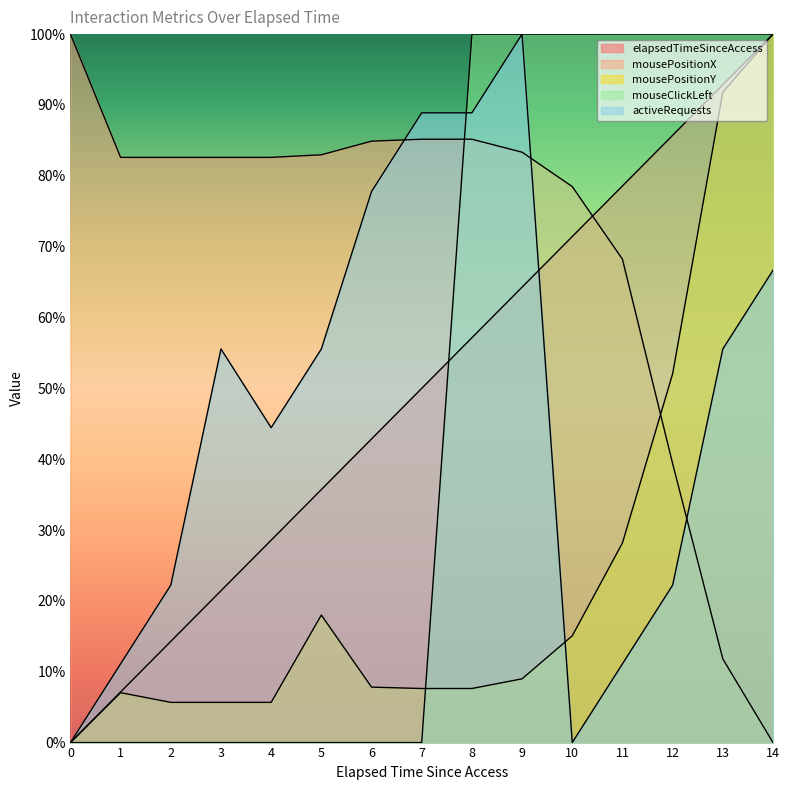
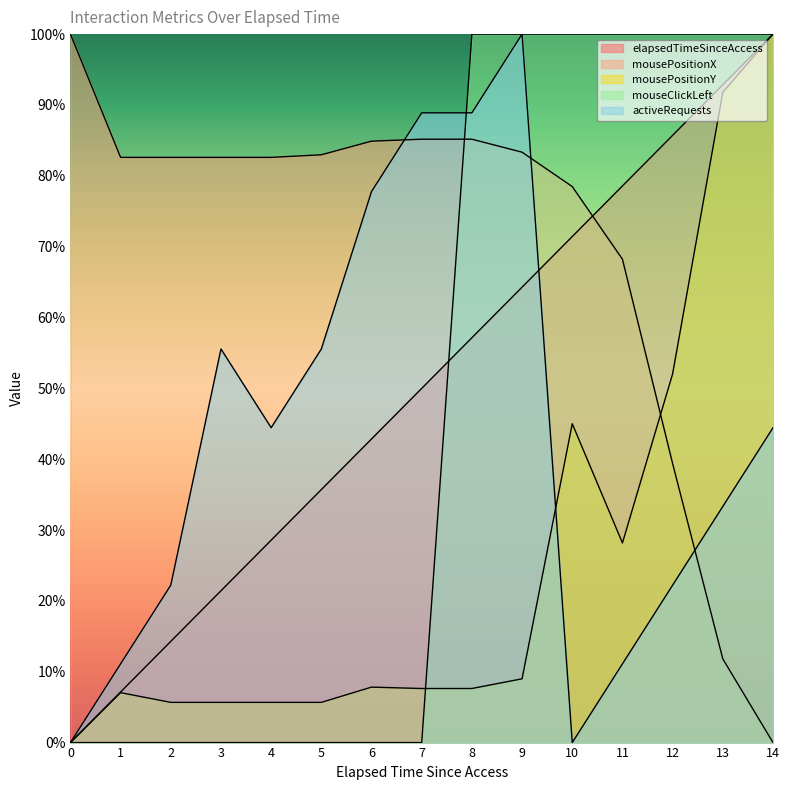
mousePositionY, 5: 18% -> 6%
mousePositionY, 10: 15% -> 45%
activeRequests, 13: 56% -> 33%
activeRequests, 14: 67% -> 44%
